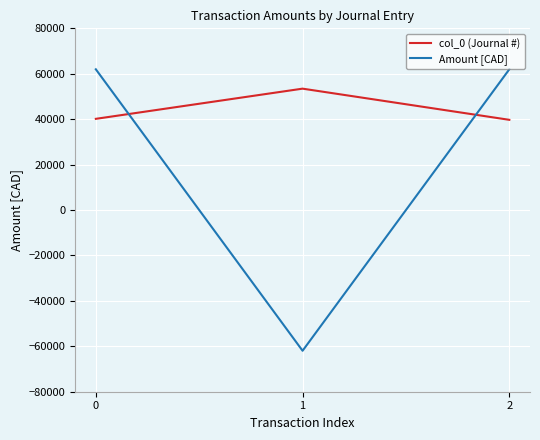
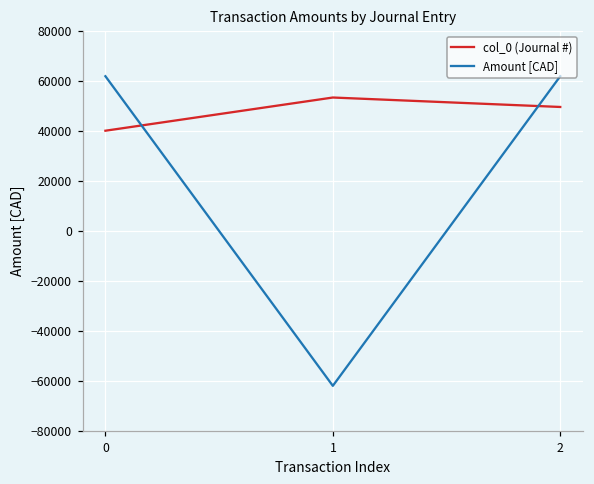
col_0 (Journal #), 2: 40000 -> 50000
